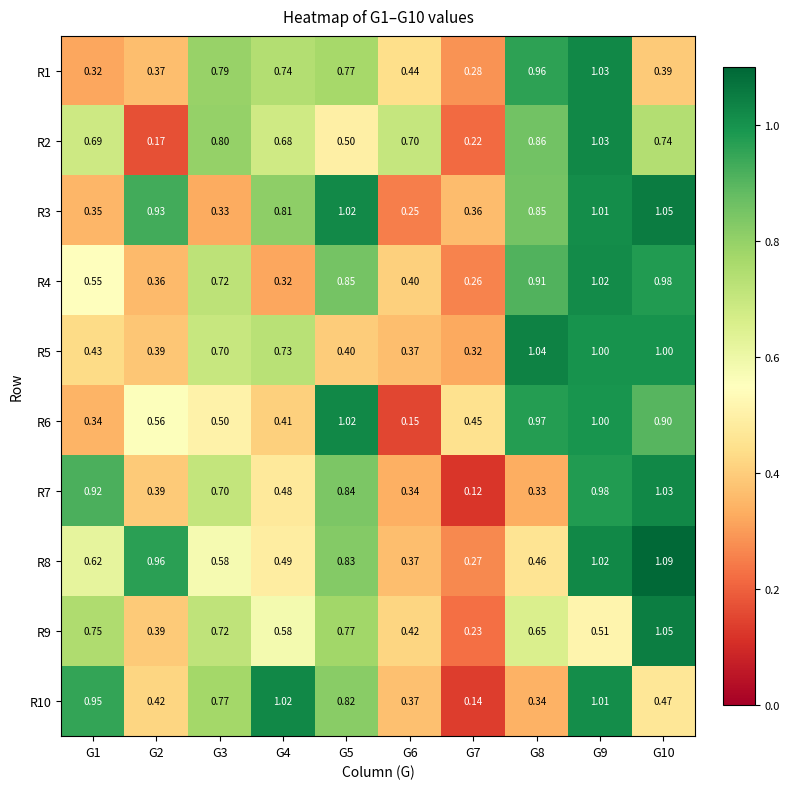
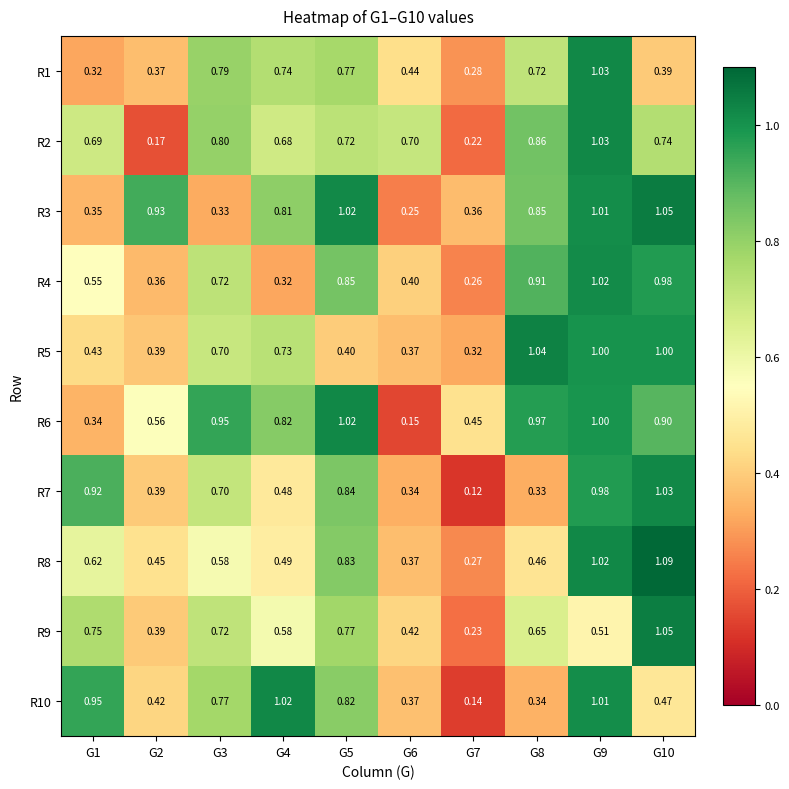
R1, G8: 0.96 -> 0.72
R2, G5: 0.50 -> 0.72
R6, G3: 0.50 -> 0.95
R6, G4: 0.41 -> 0.82
R8, G2: 0.96 -> 0.45
